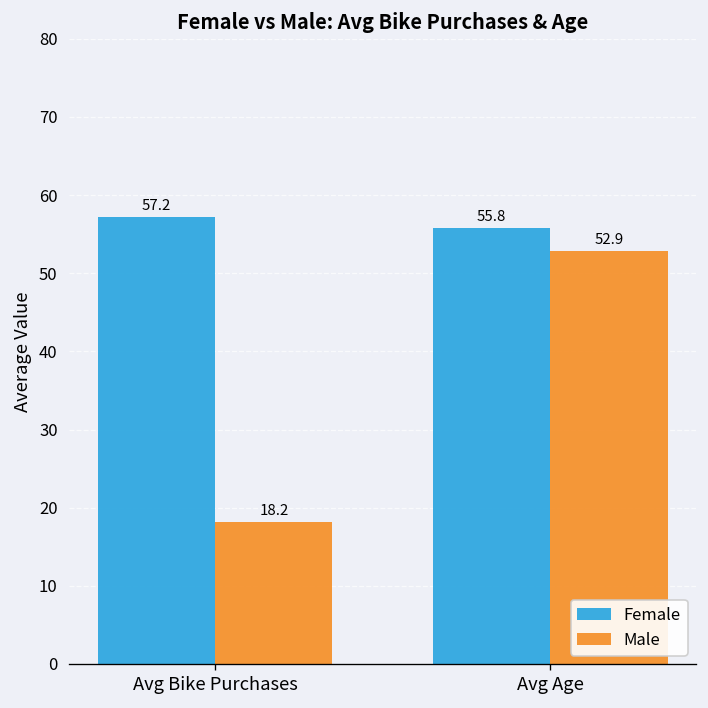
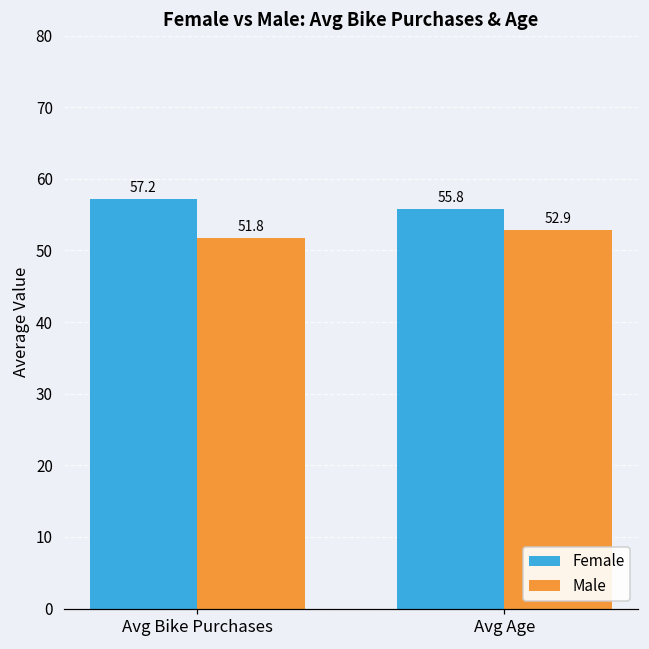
Male, Avg Bike Purchases: 18.2 -> 51.8
